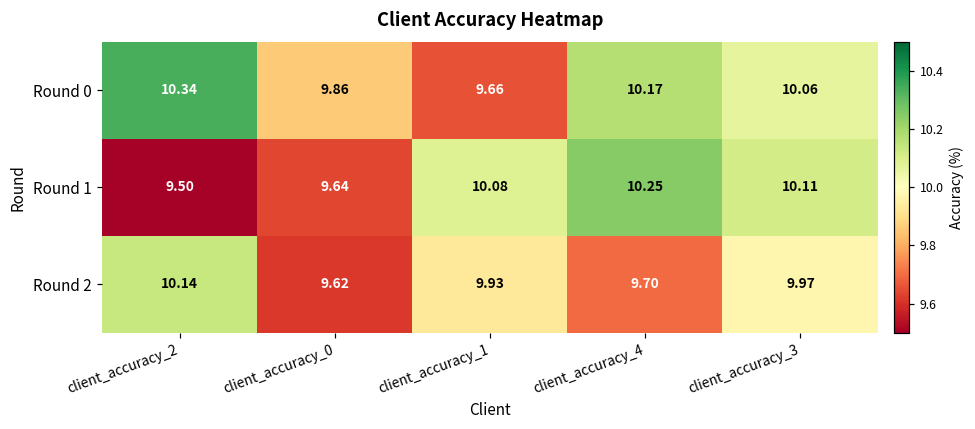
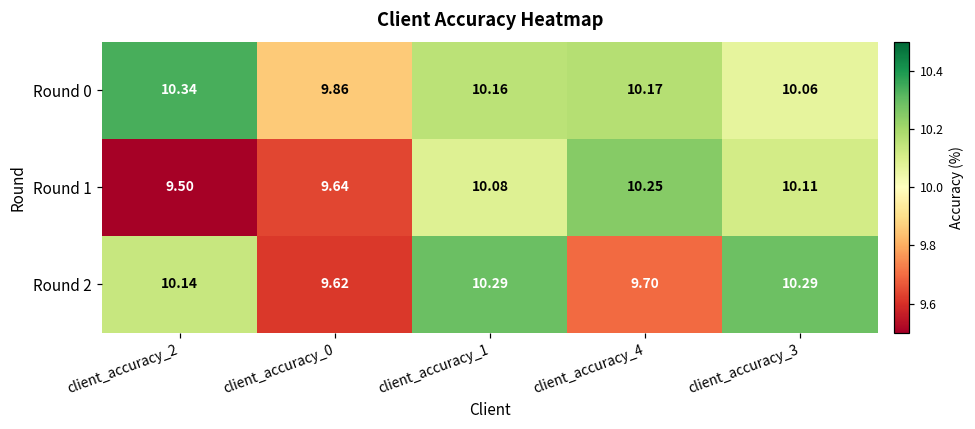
Round 0, client_accuracy_1: 9.66 -> 10.16
Round 2, client_accuracy_1: 9.93 -> 10.29
Round 2, client_accuracy_3: 9.97 -> 10.29
